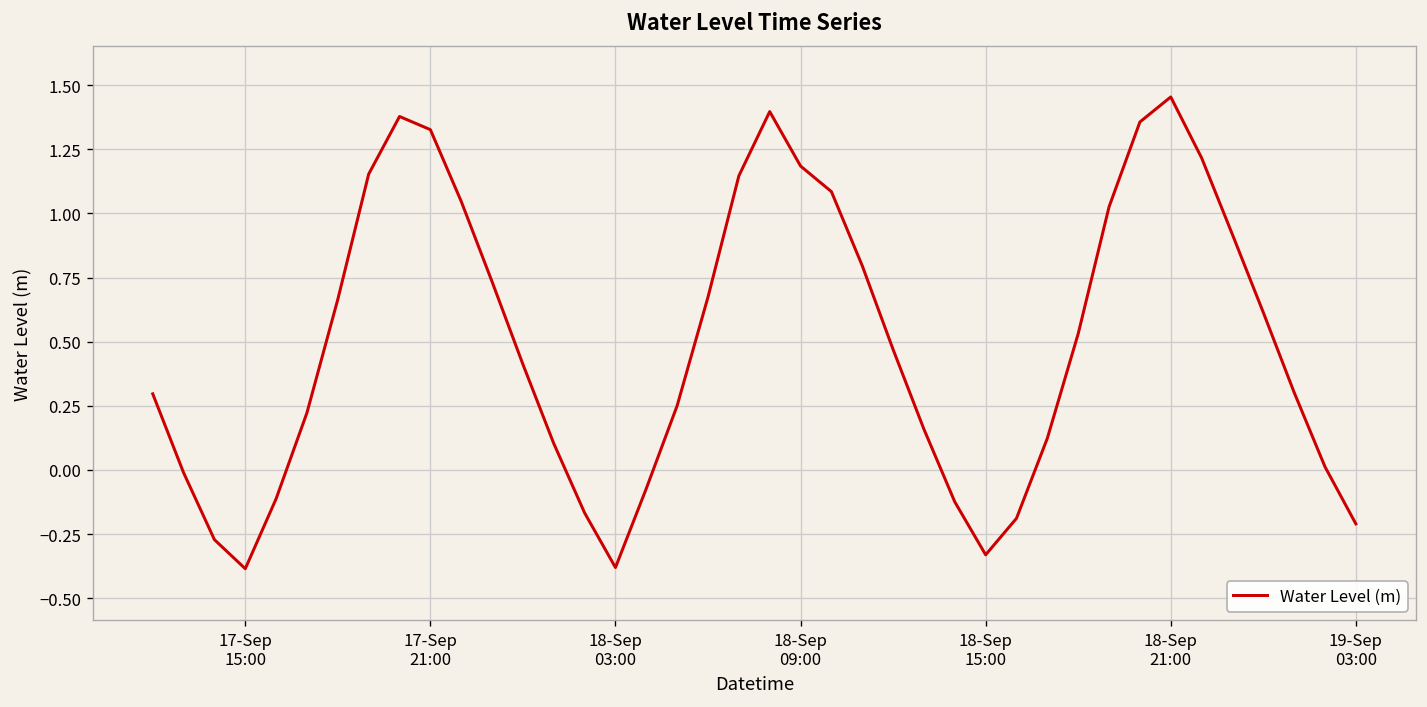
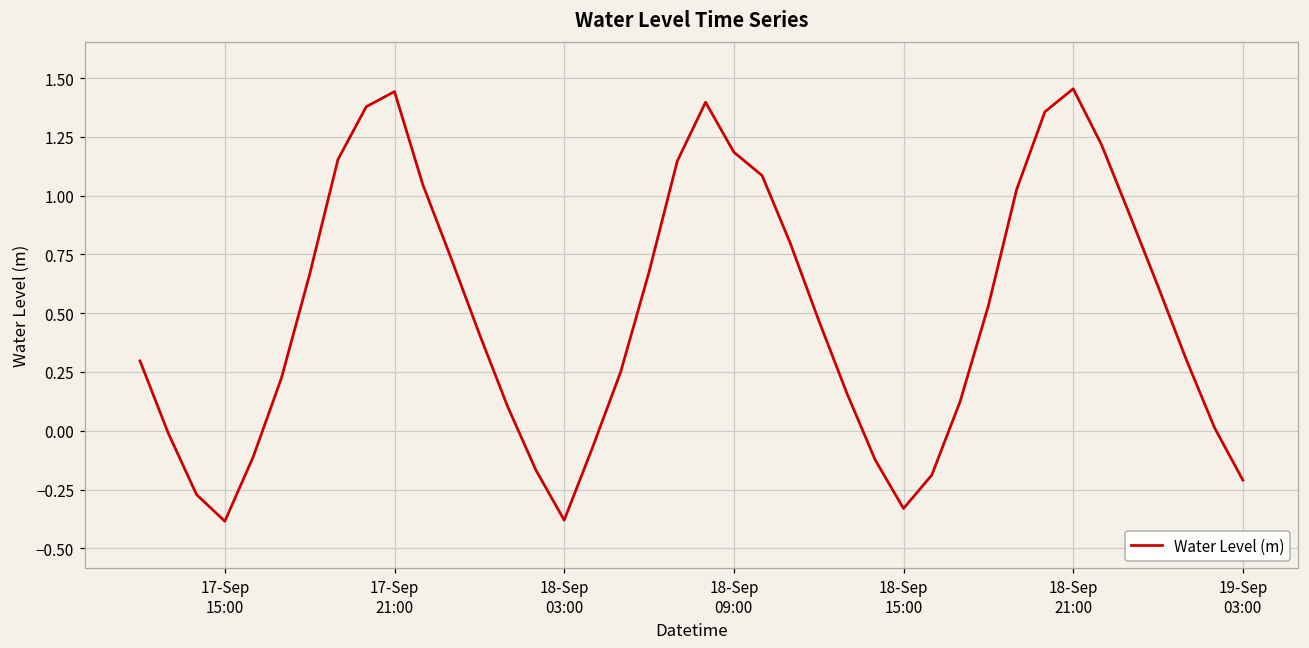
17-Sep 21:00: 1.33 -> 1.44
